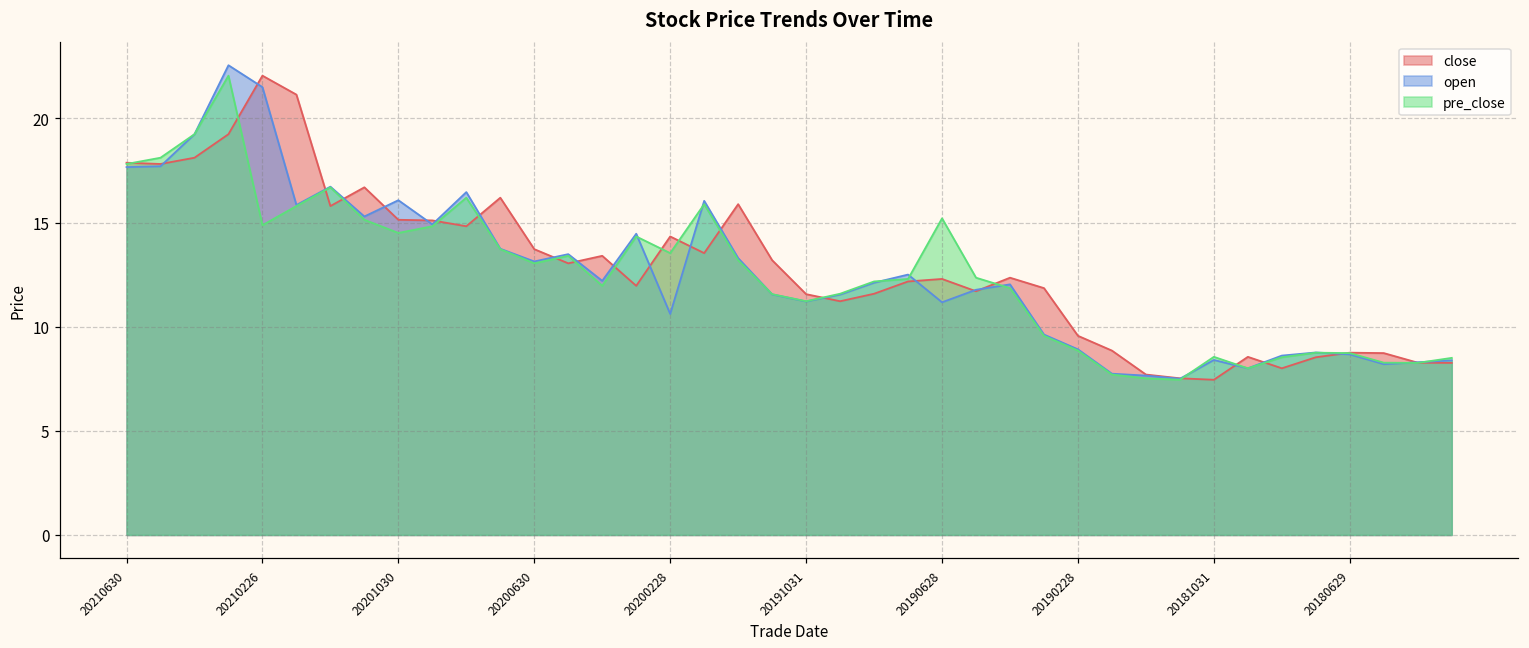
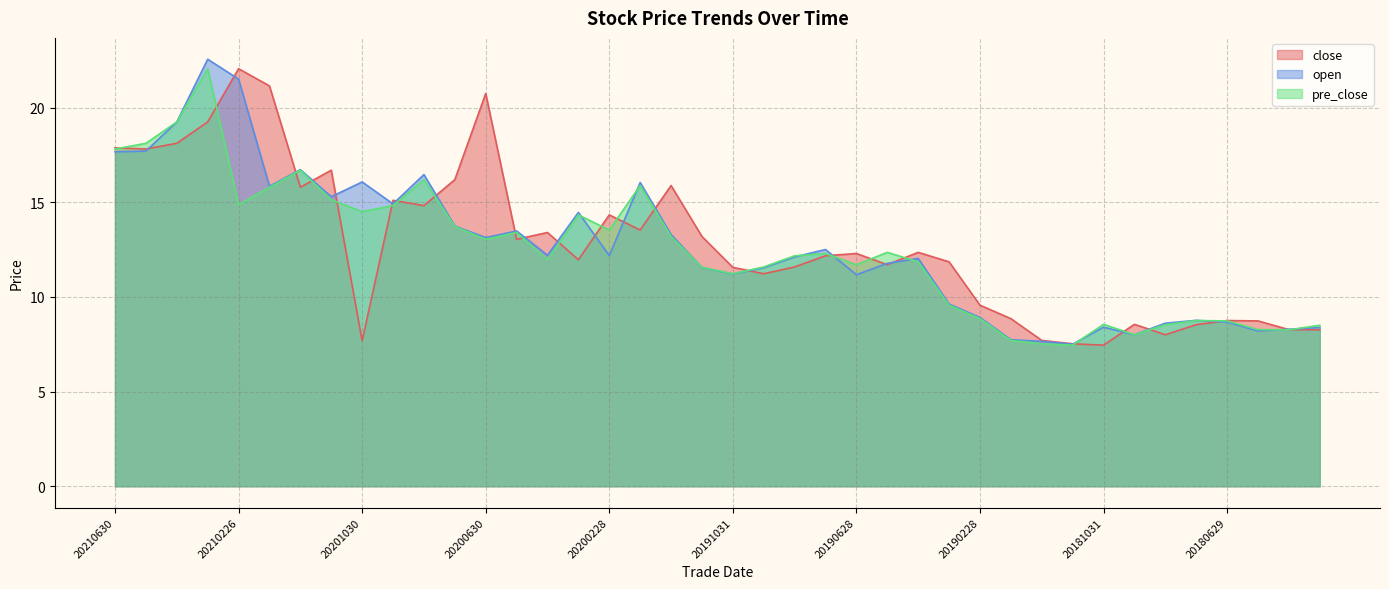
close, 20201030: 15.1 -> 7.7
close, 20200630: 13.7 -> 20.7
open, 20200228: 10.6 -> 12.2
pre_close, 20190628: 15.2 -> 11.7
